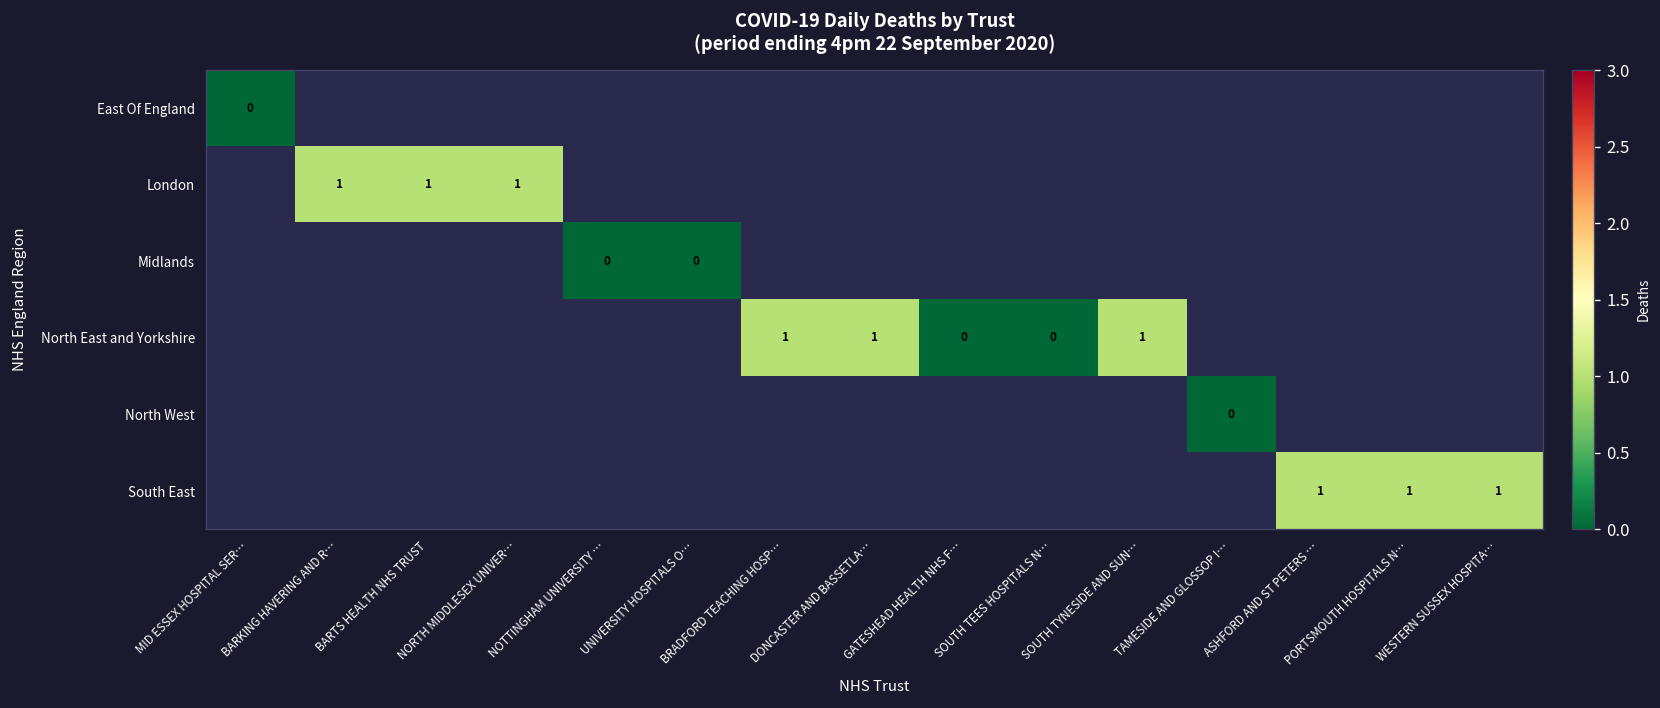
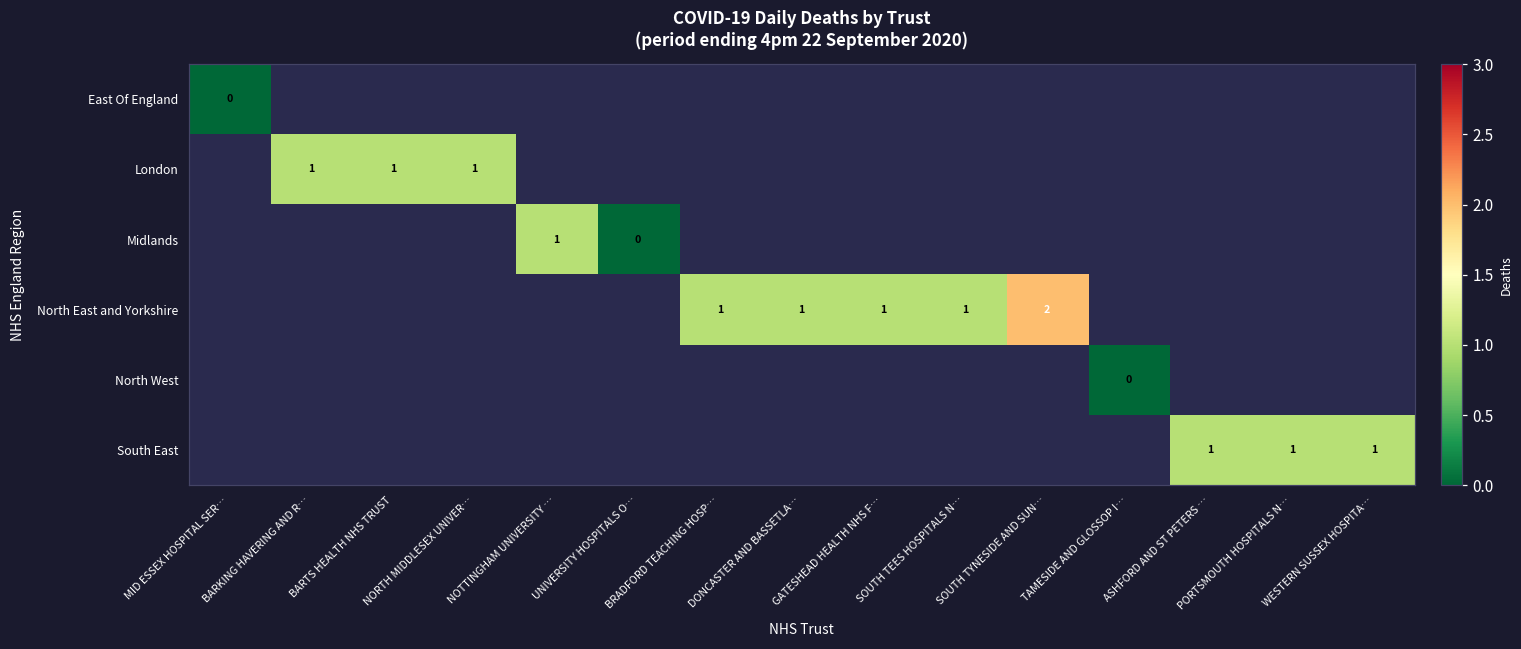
Midlands, NOTTINGHAM UNIVERSITY …: 0 -> 1
North East and Yorkshire, GATESHEAD HEALTH NHS F…: 0 -> 1
North East and Yorkshire, SOUTH TEES HOSPITALS N…: 0 -> 1
North East and Yorkshire, SOUTH TYNESIDE AND SUN…: 1 -> 2
